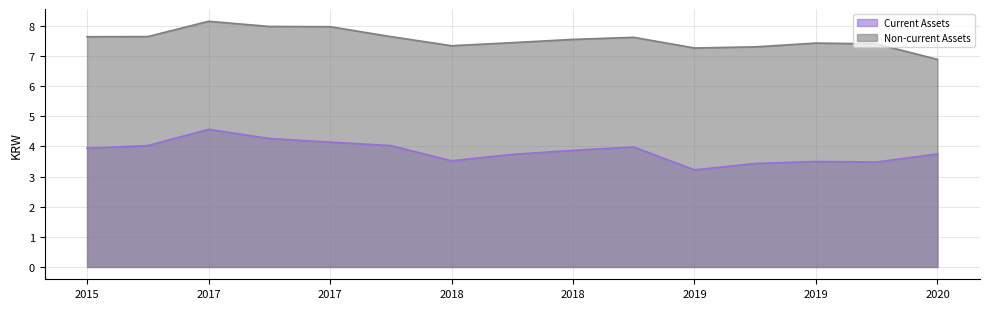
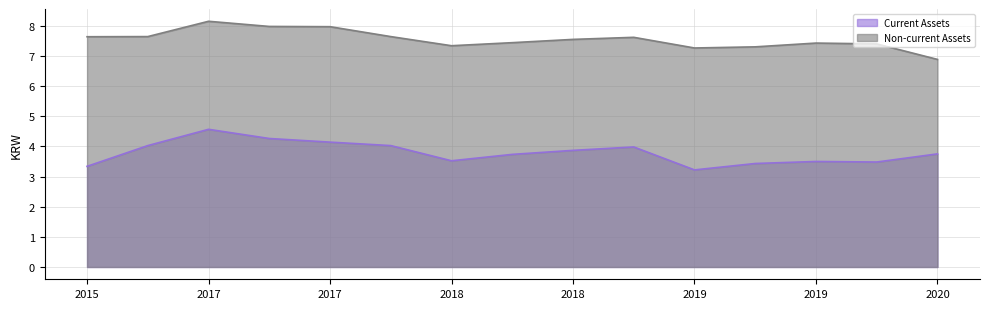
Current Assets, 2015: 3.9 -> 3.3
